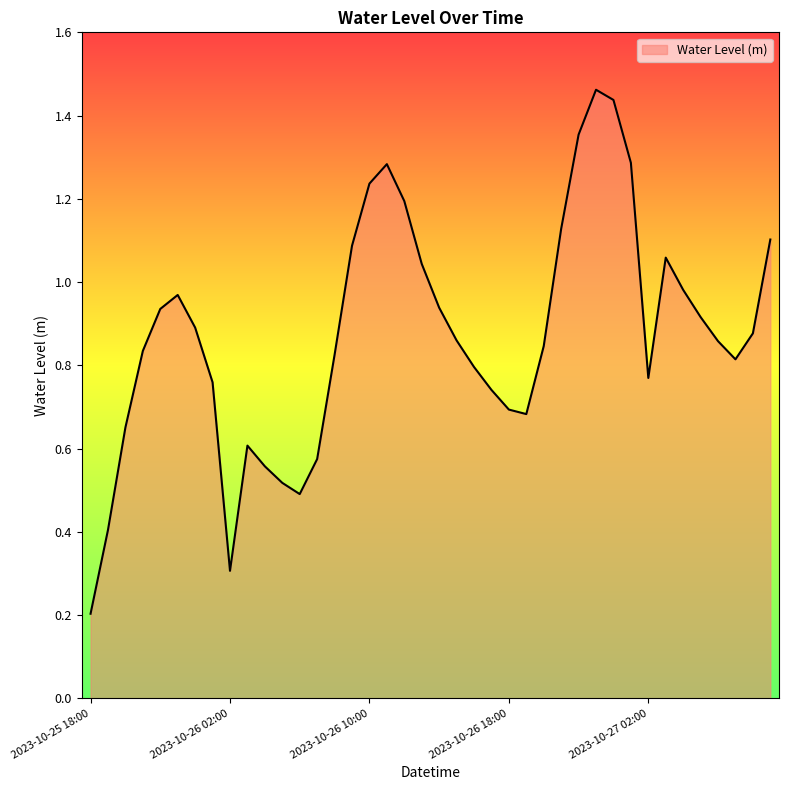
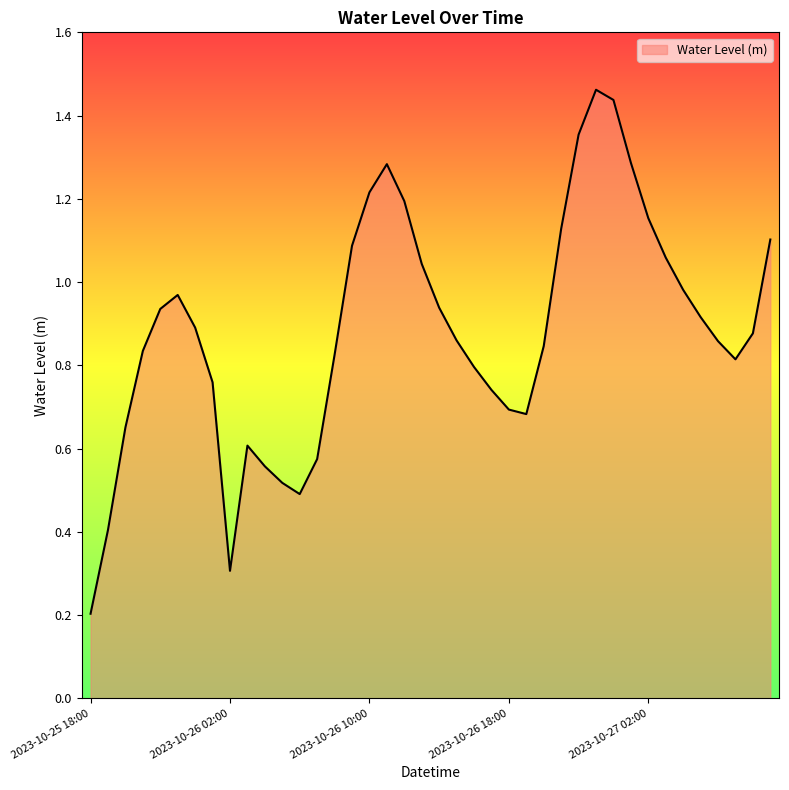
2023-10-26 10:00: 1.24 -> 1.22
2023-10-27 02:00: 0.77 -> 1.15
